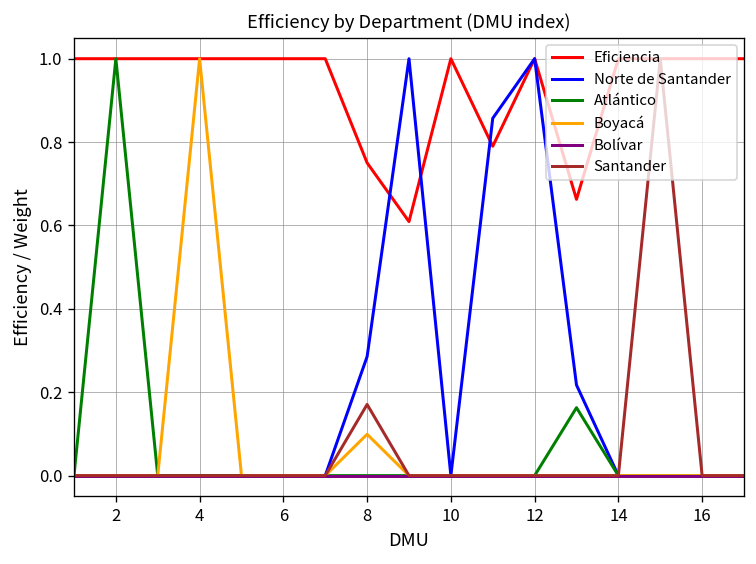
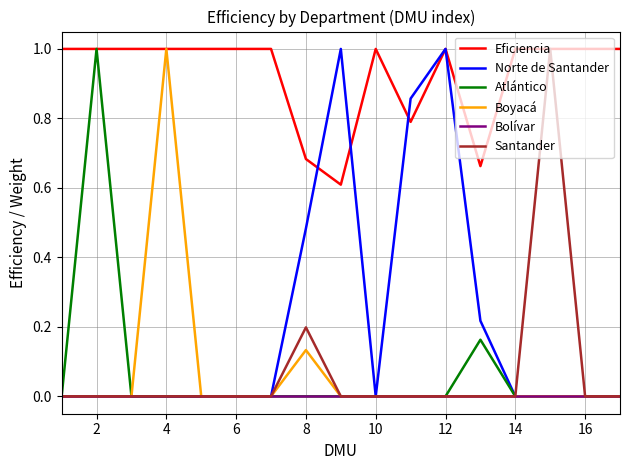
Eficiencia, 8: 0.75 -> 0.68
Norte de Santander, 8: 0.29 -> 0.48
Boyacá, 8: 0.10 -> 0.13
Santander, 8: 0.17 -> 0.20
